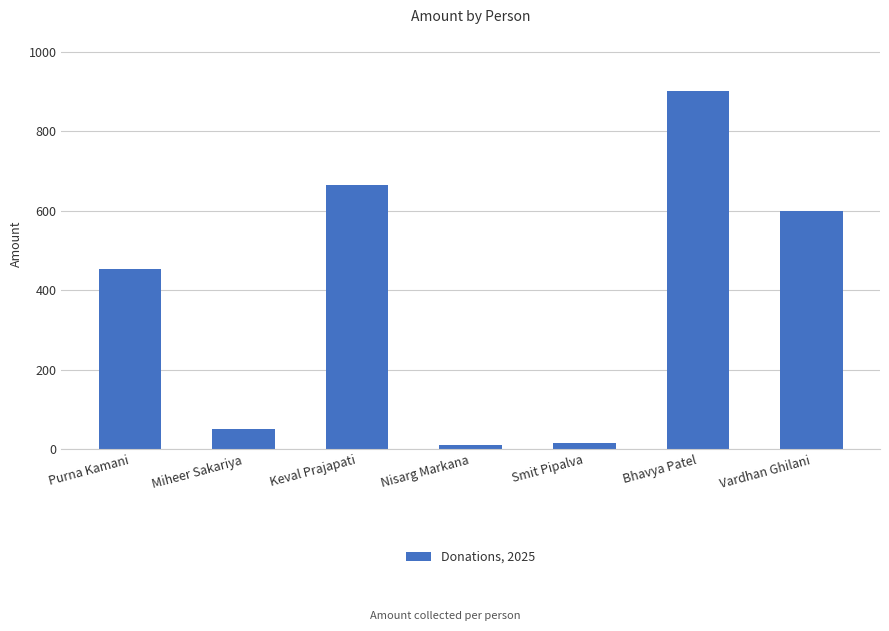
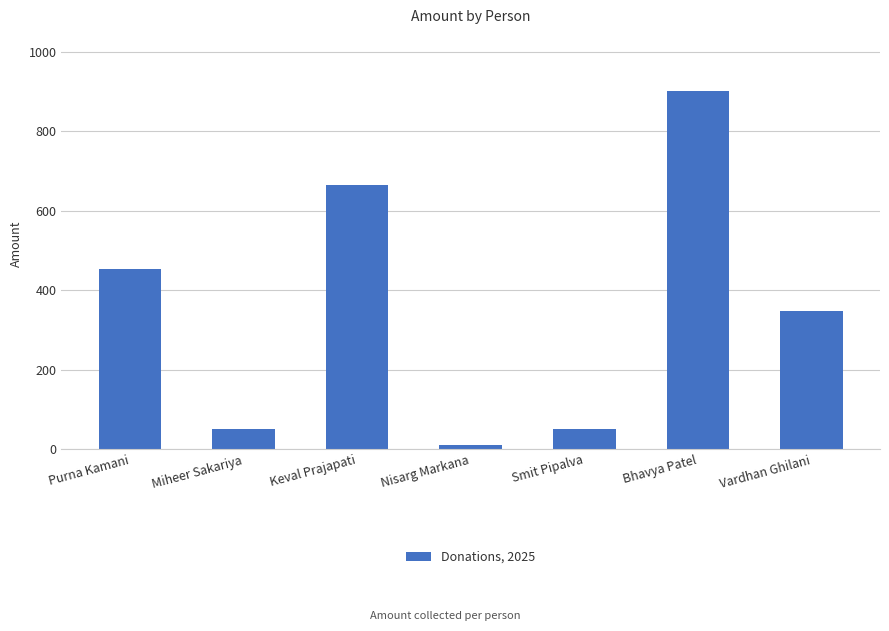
Smit Pipalva: 20 -> 50
Vardhan Ghilani: 600 -> 350
